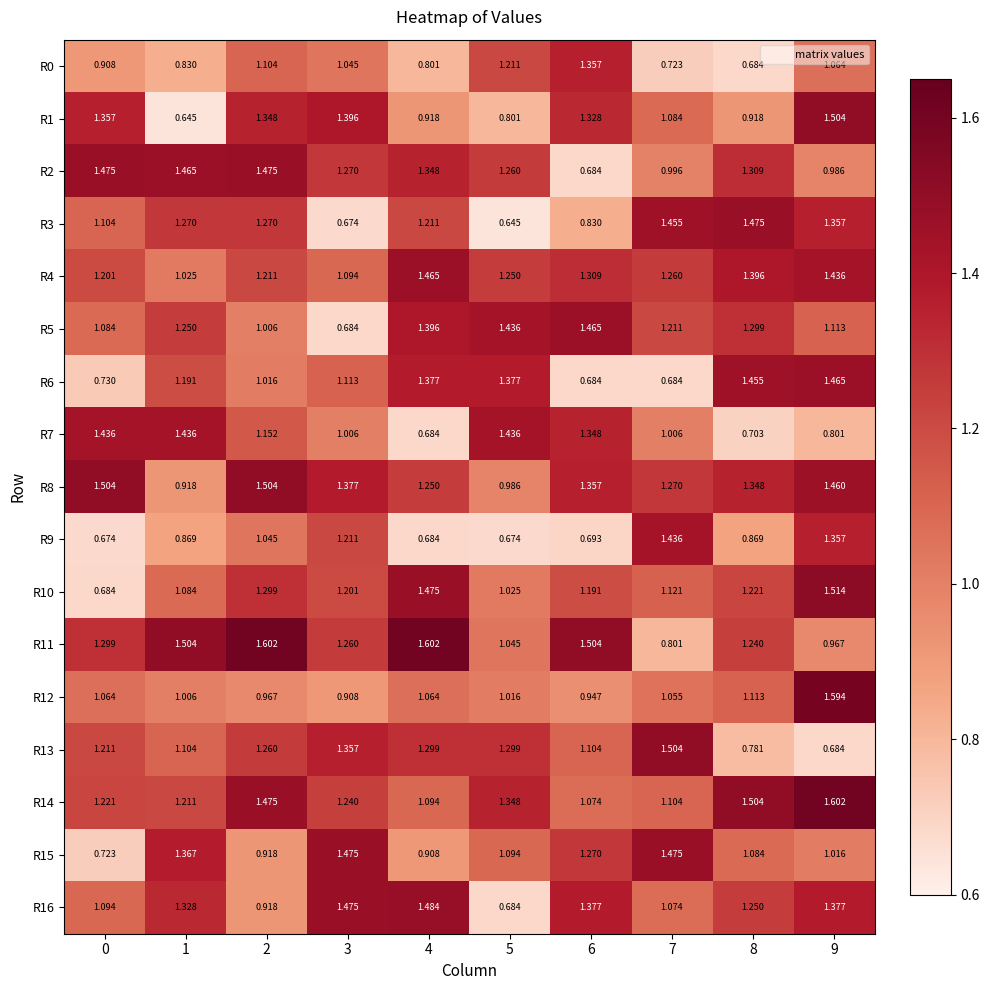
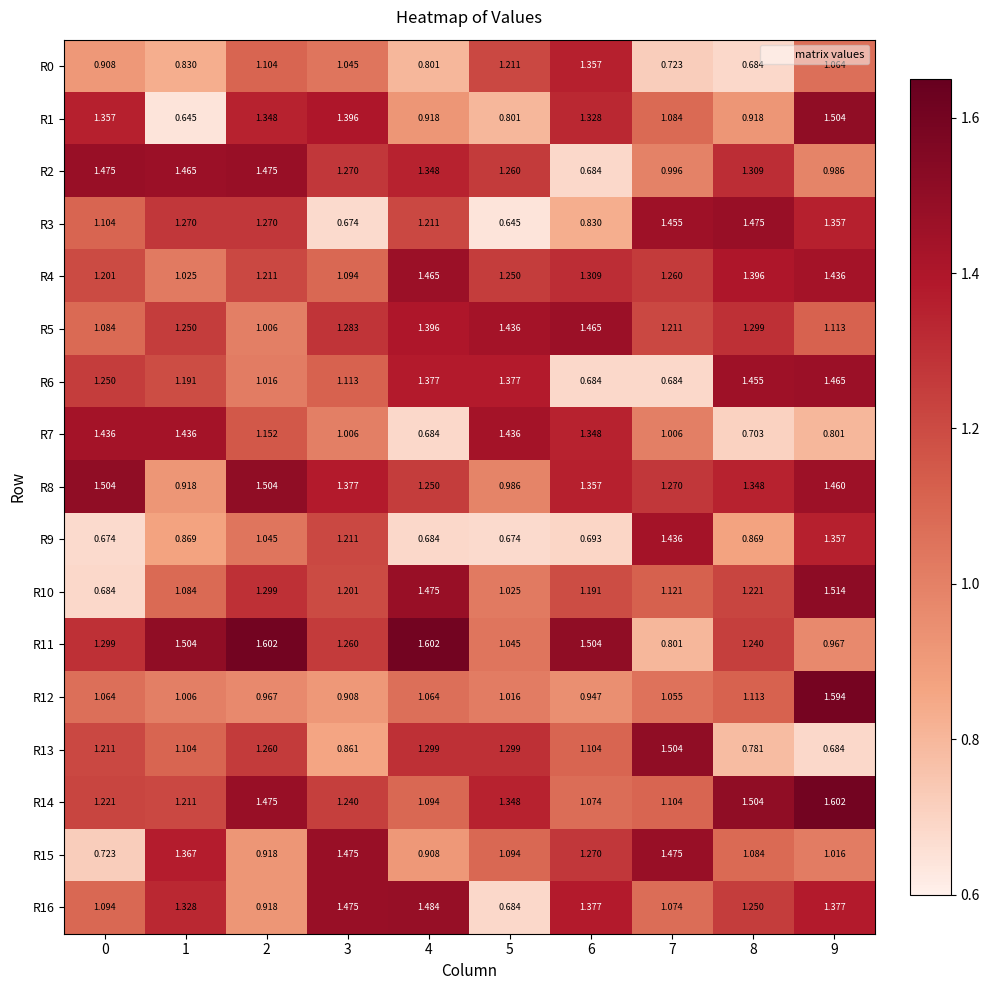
R5, 3: 0.684 -> 1.283
R6, 0: 0.730 -> 1.250
R13, 3: 1.357 -> 0.861
